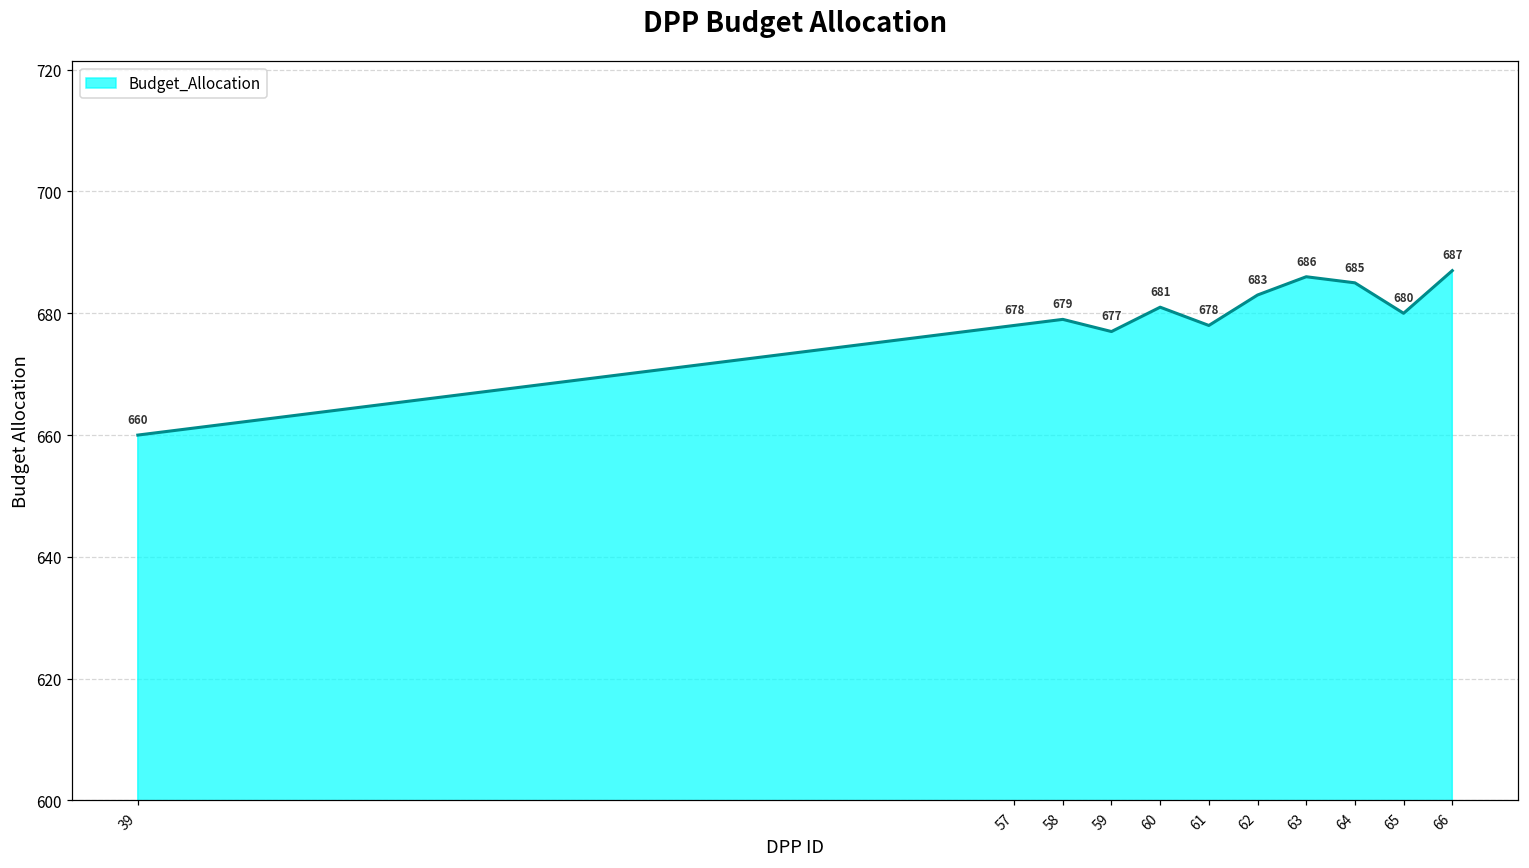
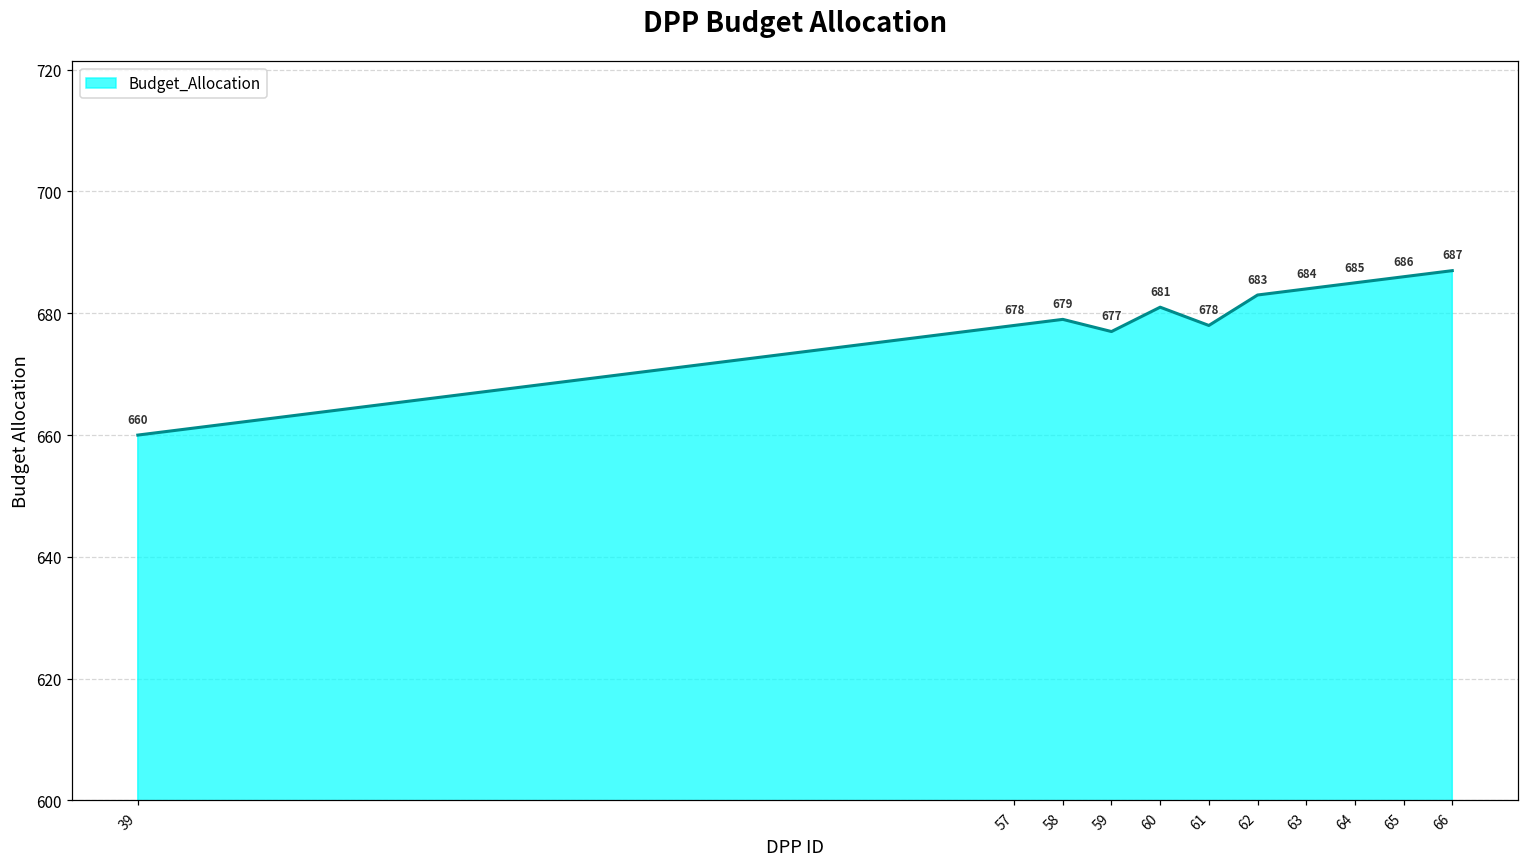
63: 686 -> 684
65: 680 -> 686
